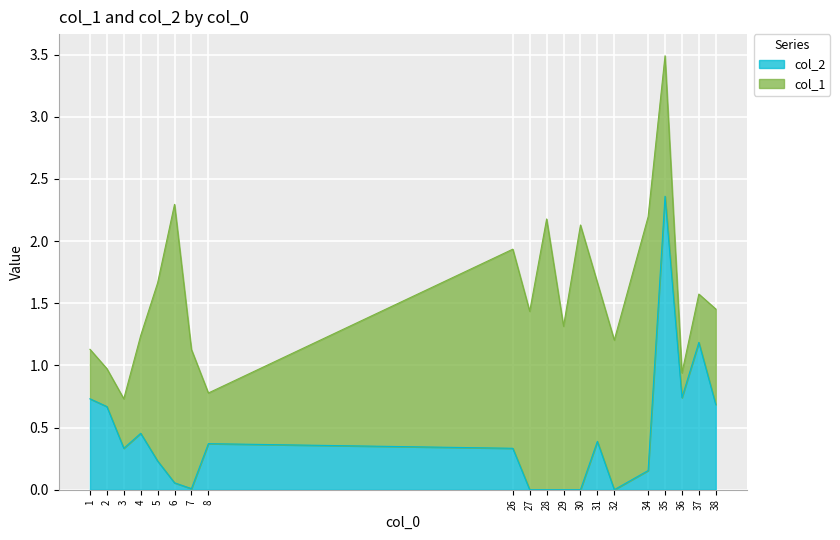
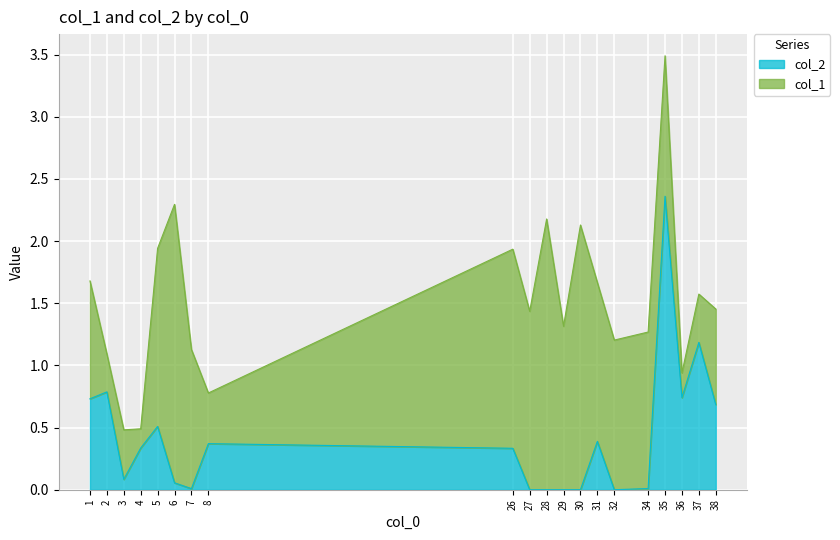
col_1, 1: 0.40 -> 0.95
col_2, 2: 0.67 -> 0.79
col_2, 3: 0.33 -> 0.08
col_2, 4: 0.45 -> 0.34
col_1, 4: 0.79 -> 0.15
col_2, 5: 0.23 -> 0.51
col_2, 34: 0.15 -> 0.01
col_1, 34: 2.04 -> 1.26
